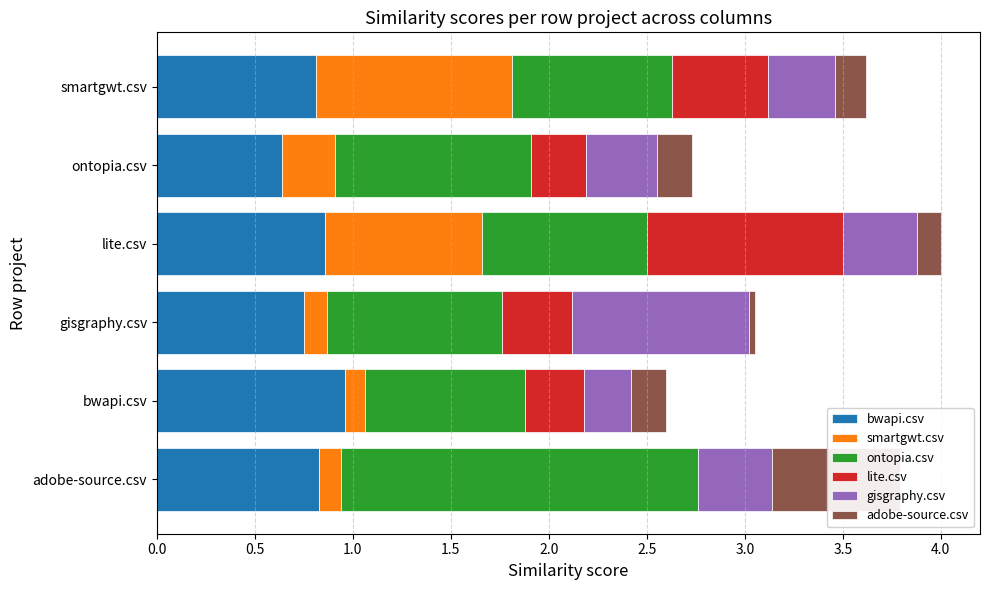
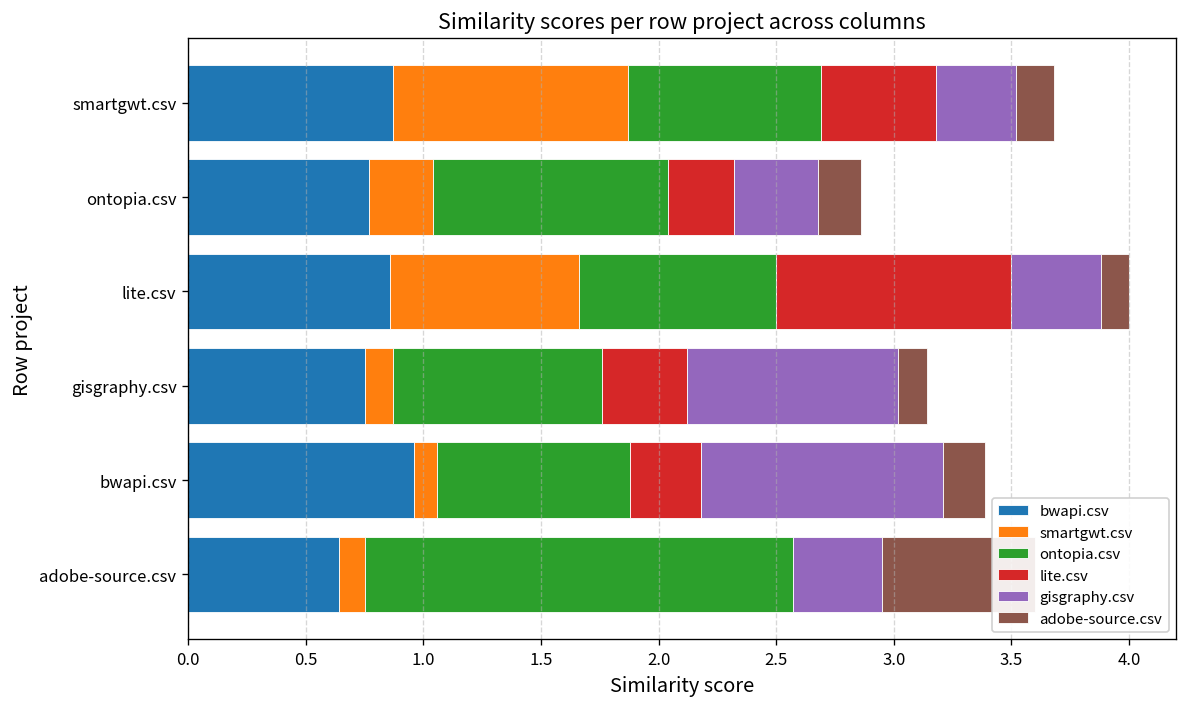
bwapi.csv, smartgwt.csv: 0.81 -> 0.87
bwapi.csv, ontopia.csv: 0.64 -> 0.77
adobe-source.csv, gisgraphy.csv: 0.03 -> 0.12
gisgraphy.csv, bwapi.csv: 0.24 -> 1.03
bwapi.csv, adobe-source.csv: 0.83 -> 0.64
